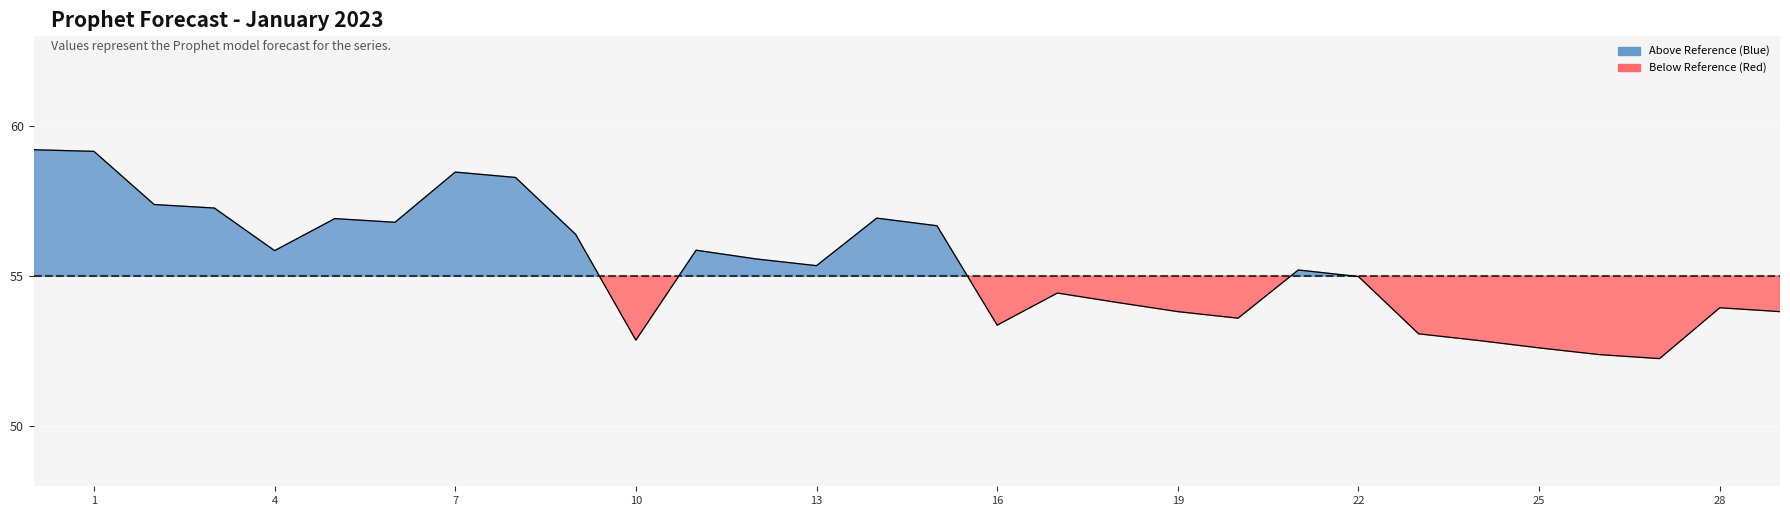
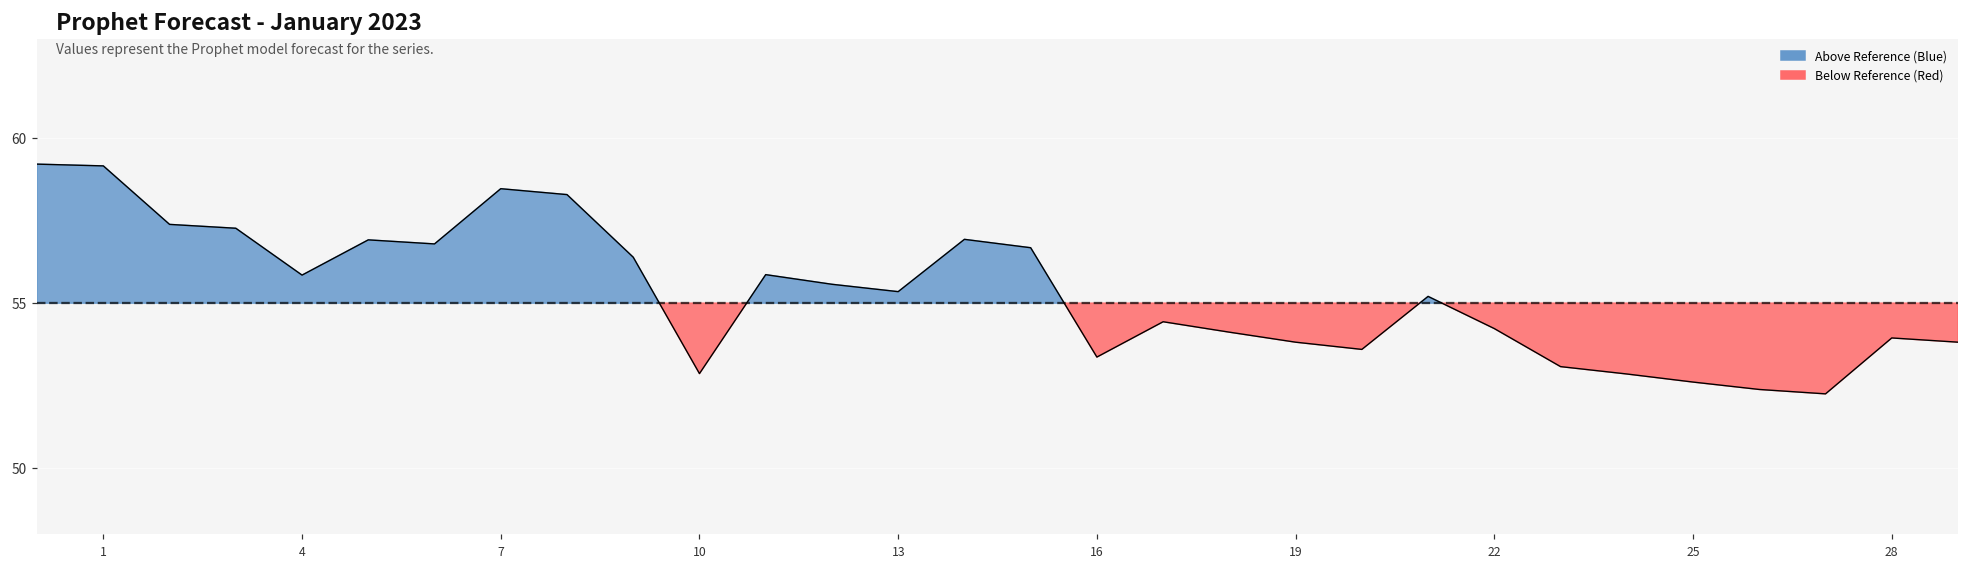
22: 55.0 -> 54.2
